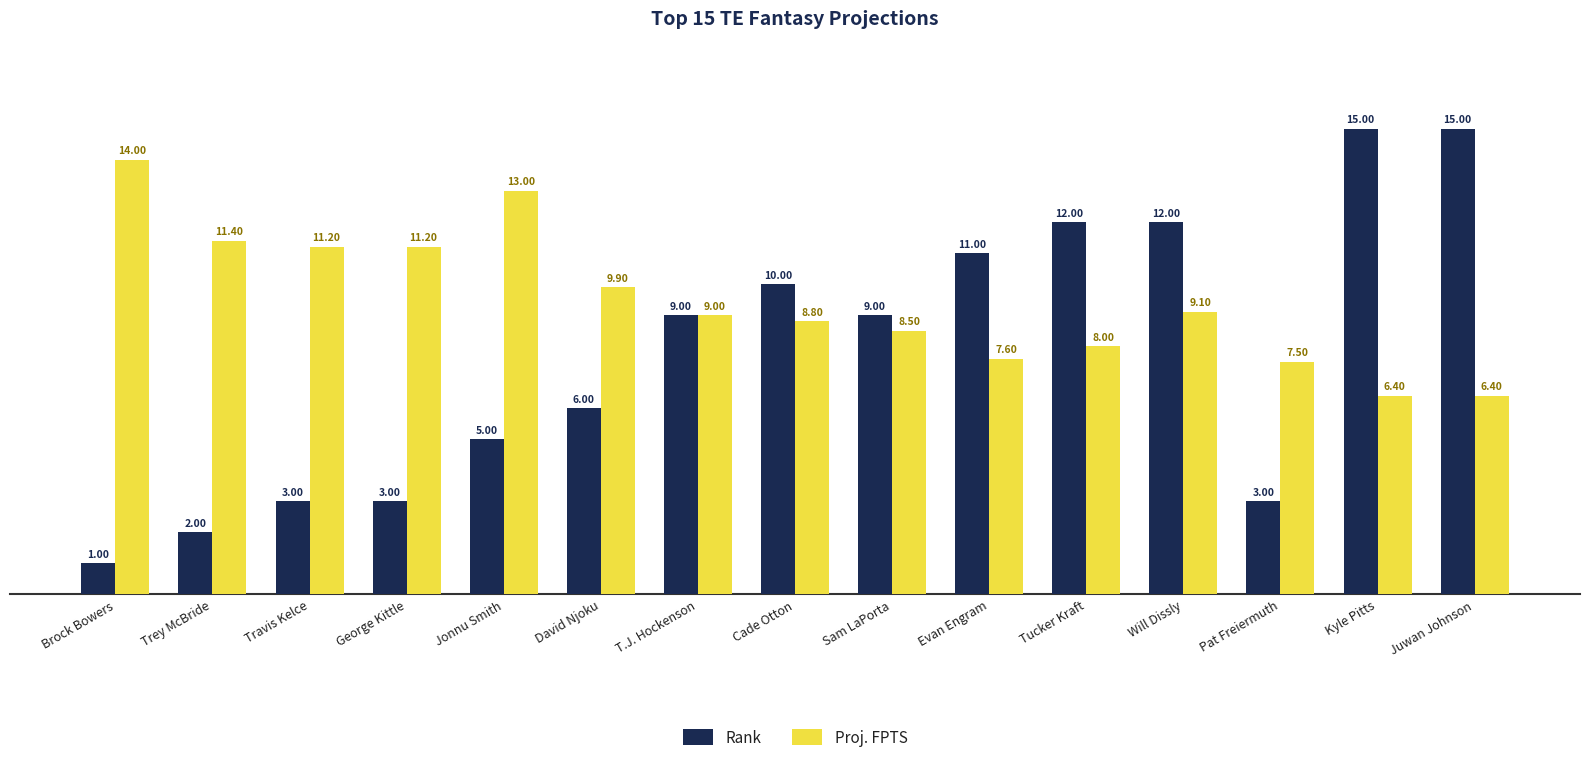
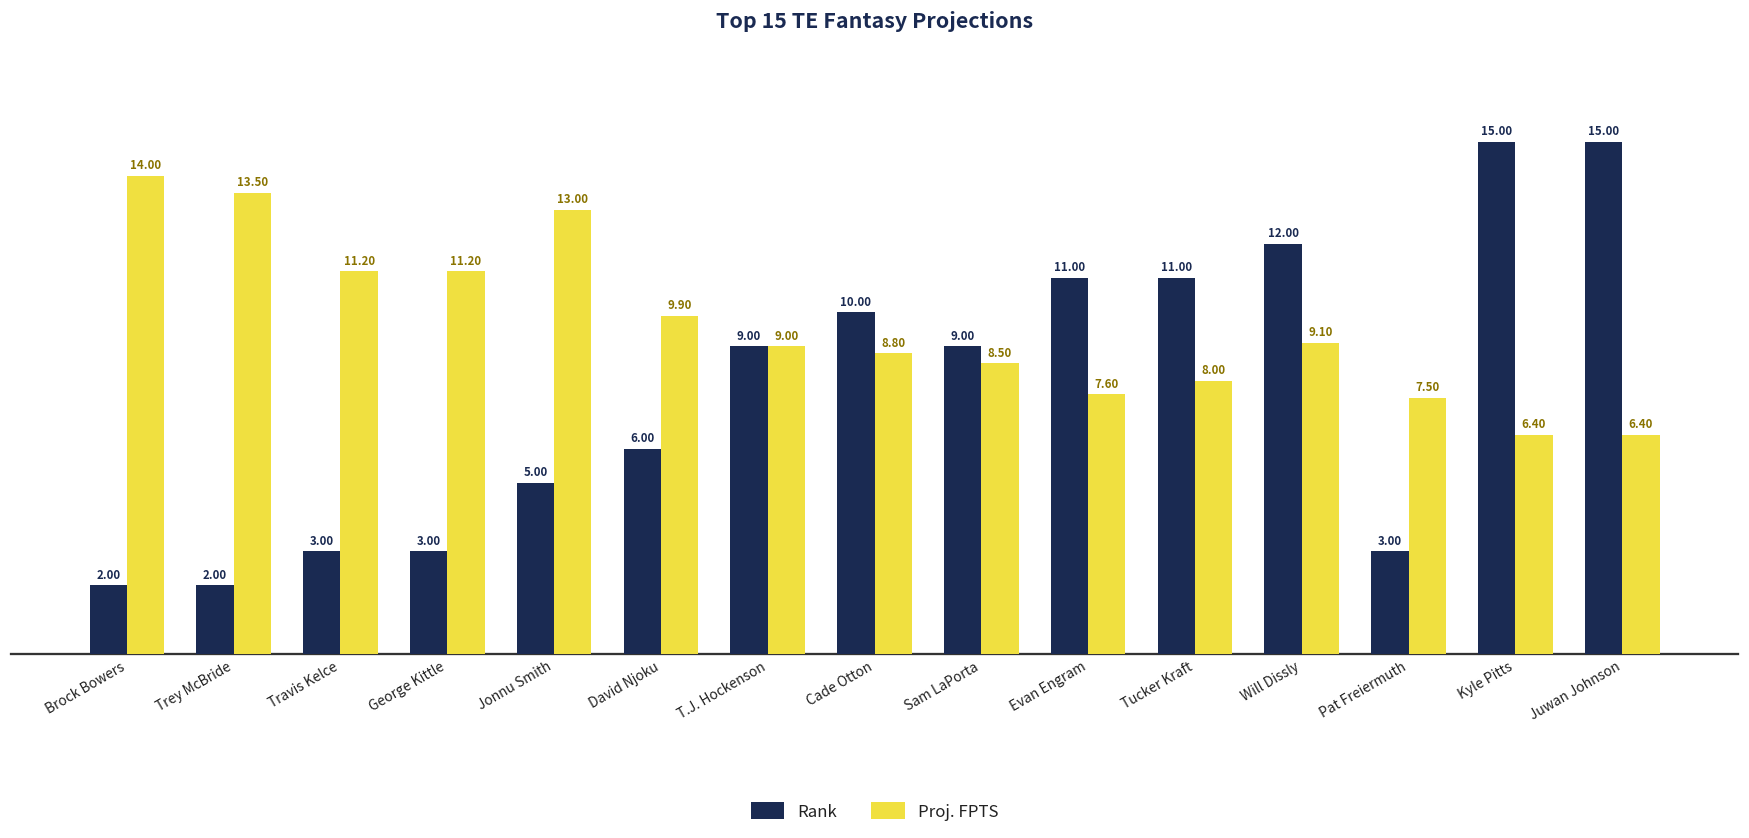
Rank, Brock Bowers: 1.00 -> 2.00
Proj. FPTS, Trey McBride: 11.40 -> 13.50
Rank, Tucker Kraft: 12.00 -> 11.00
